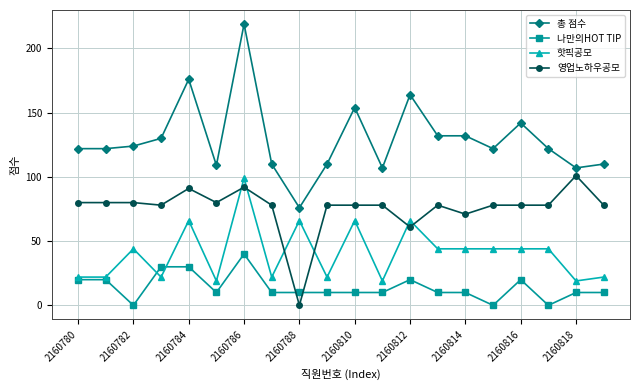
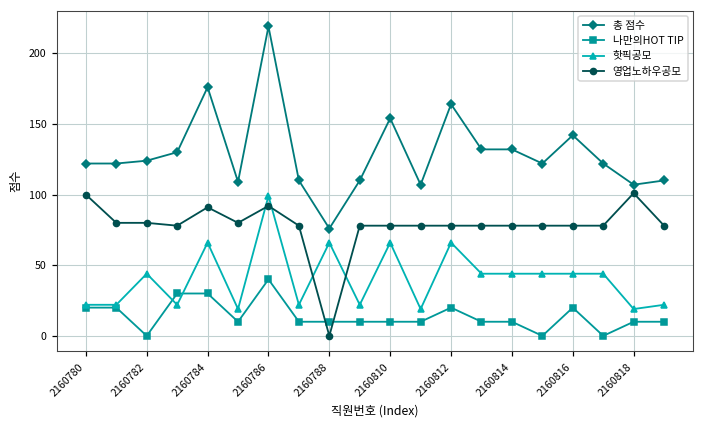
영업노하우공모, 2160780: 80 -> 100
영업노하우공모, 2160812: 61 -> 78
영업노하우공모, 2160814: 71 -> 78
